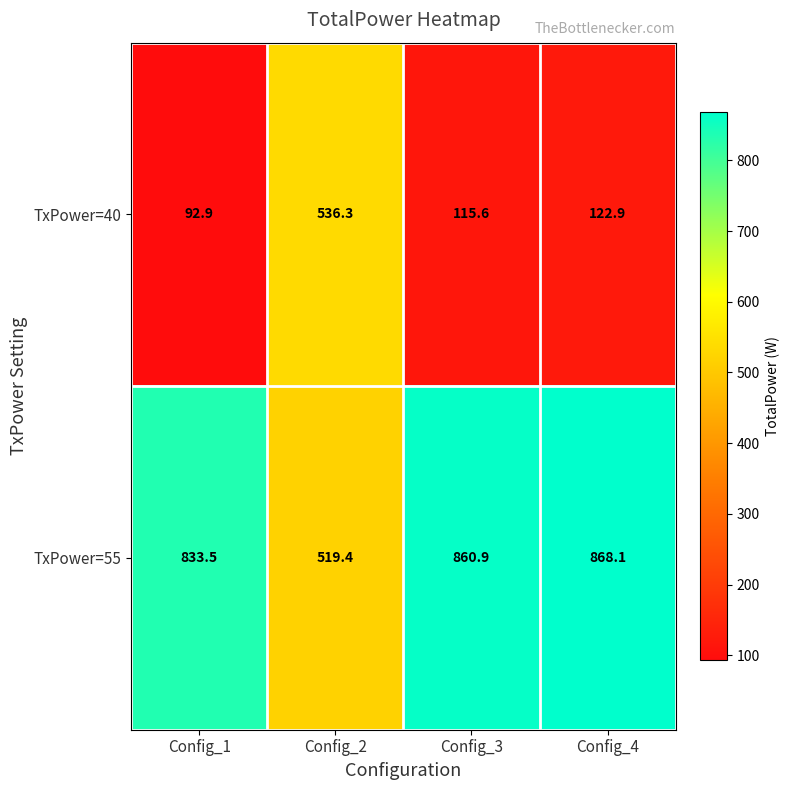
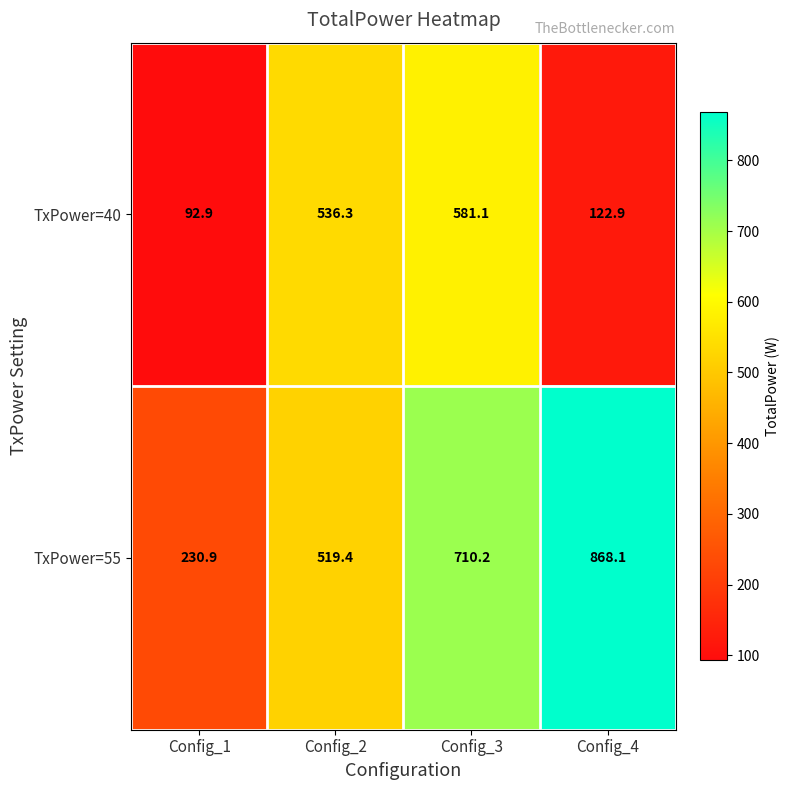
TxPower=40, Config_3: 115.6 -> 581.1
TxPower=55, Config_1: 833.5 -> 230.9
TxPower=55, Config_3: 860.9 -> 710.2
